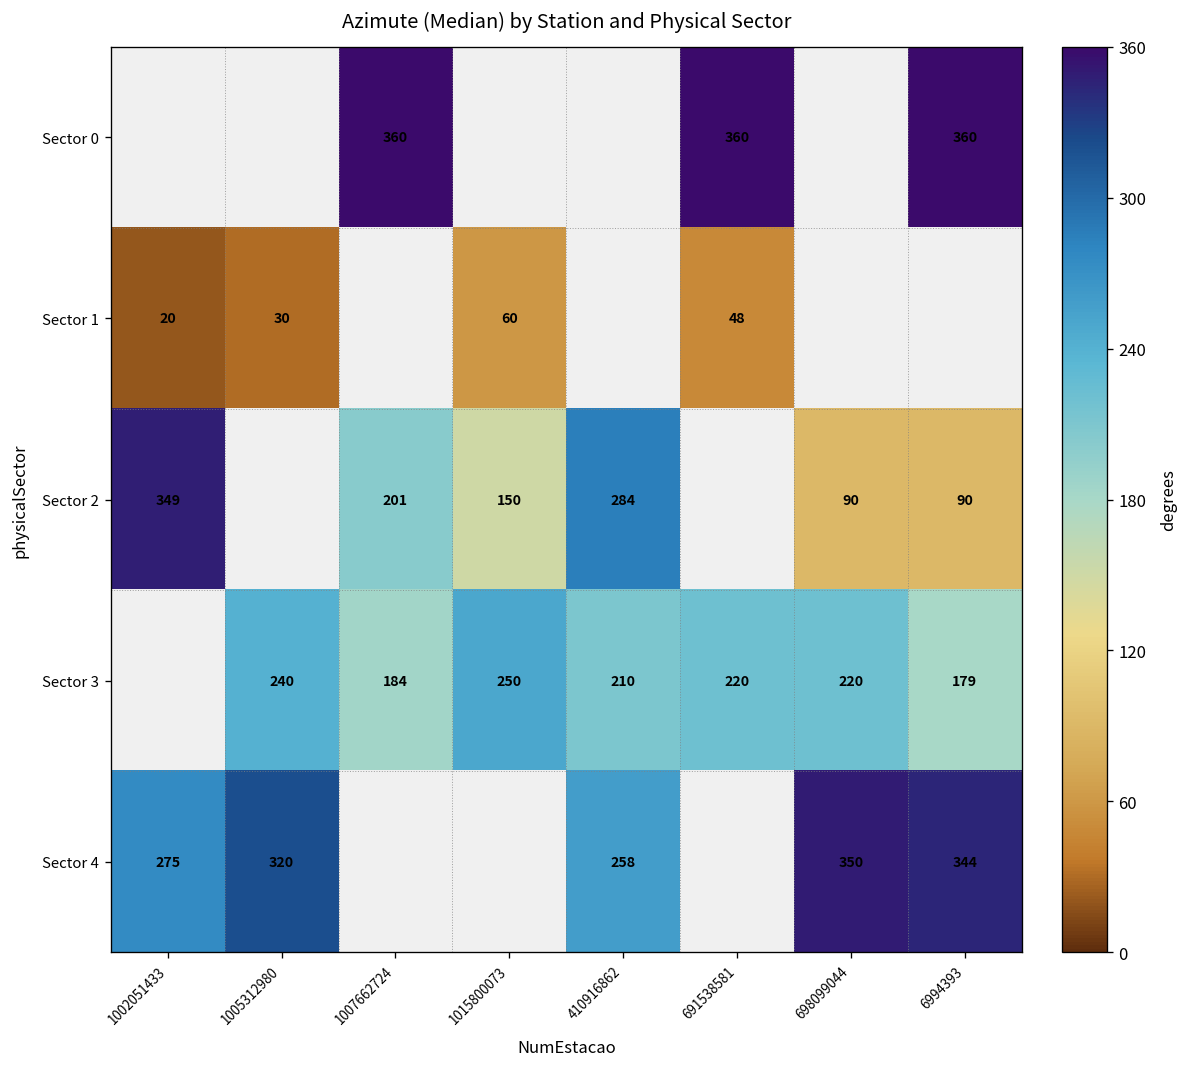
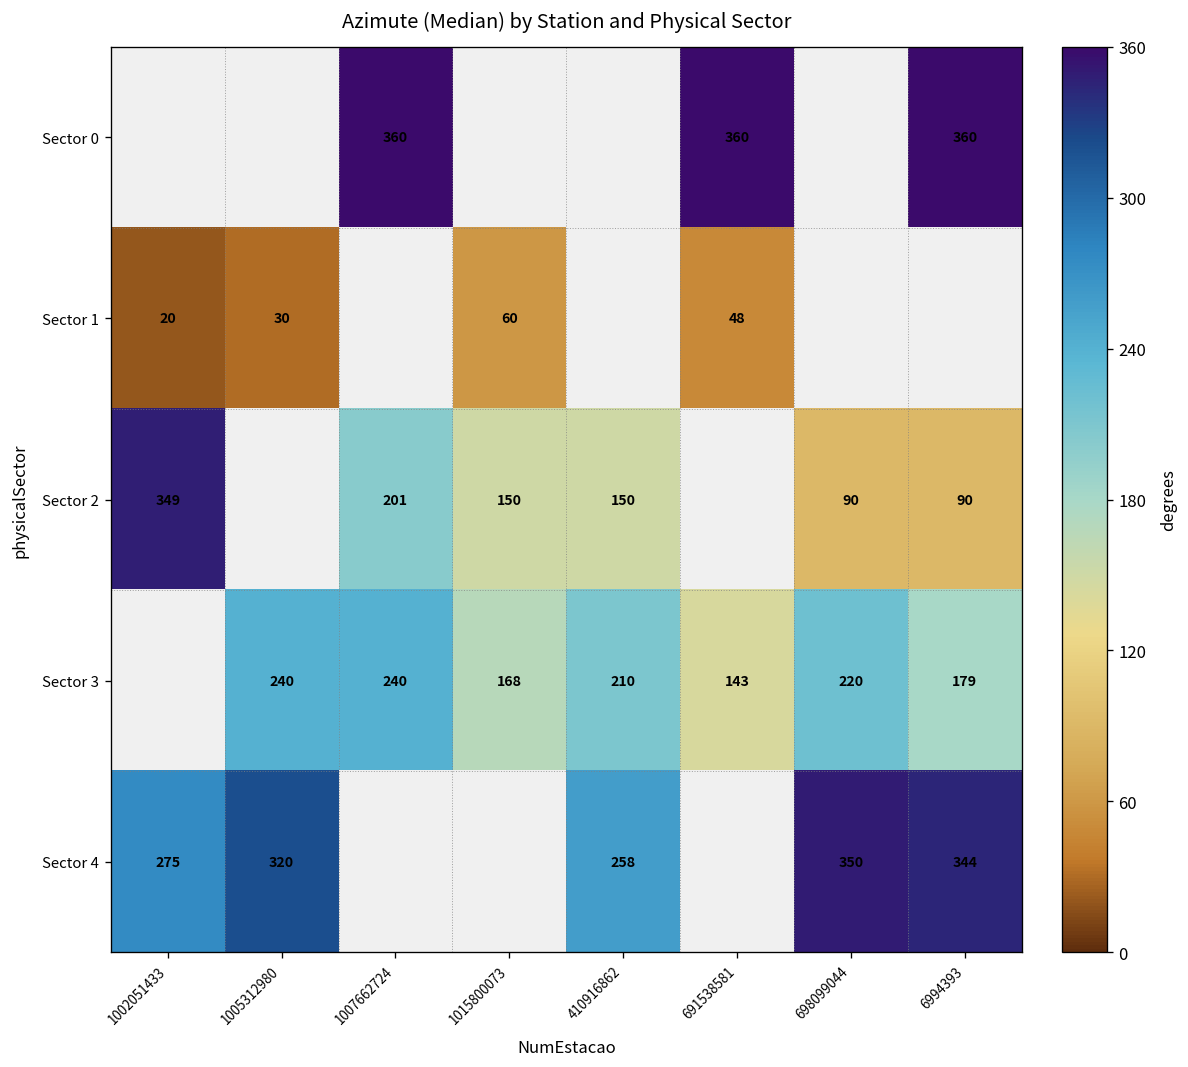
Sector 2, 410916862: 284 -> 150
Sector 3, 1007662724: 184 -> 240
Sector 3, 1015800073: 250 -> 168
Sector 3, 691538581: 220 -> 143
